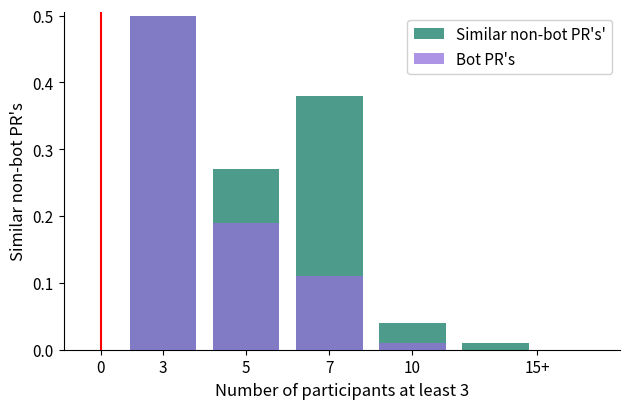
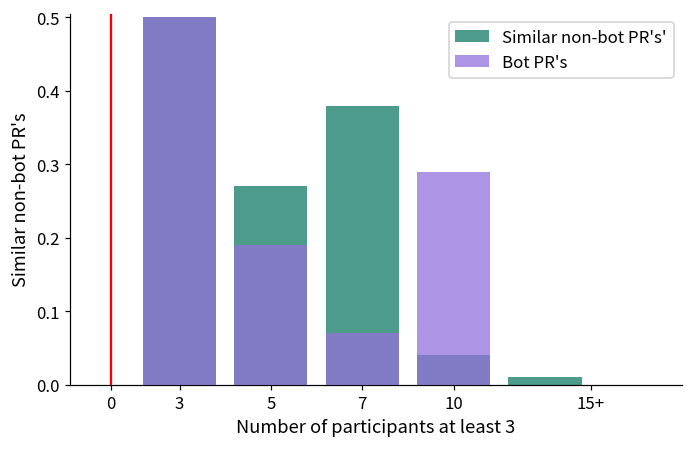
Bot PR's, 7: 0.11 -> 0.07
Bot PR's, 10: 0.01 -> 0.29
